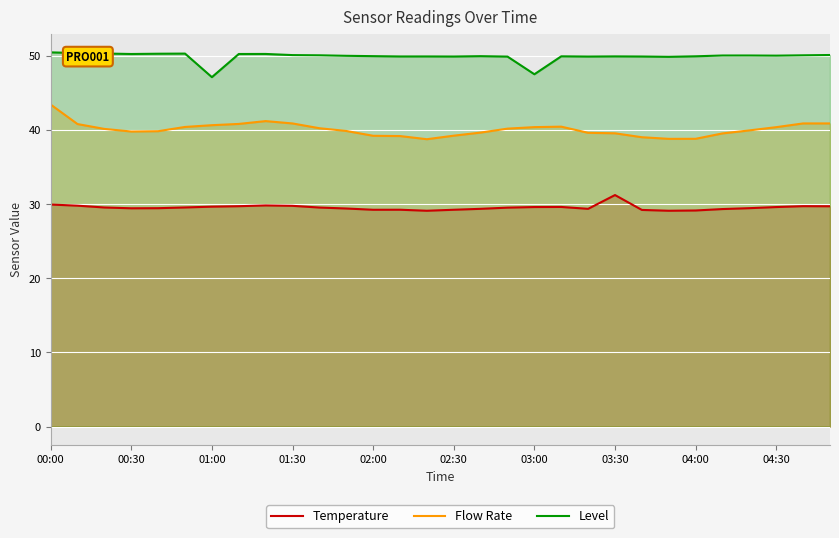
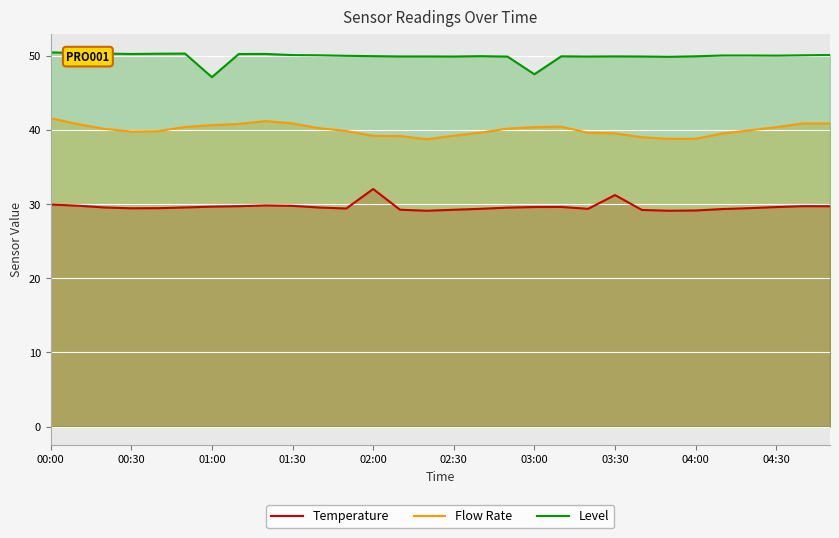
Flow Rate, 00:00: 43 -> 42
Temperature, 02:00: 29 -> 32
